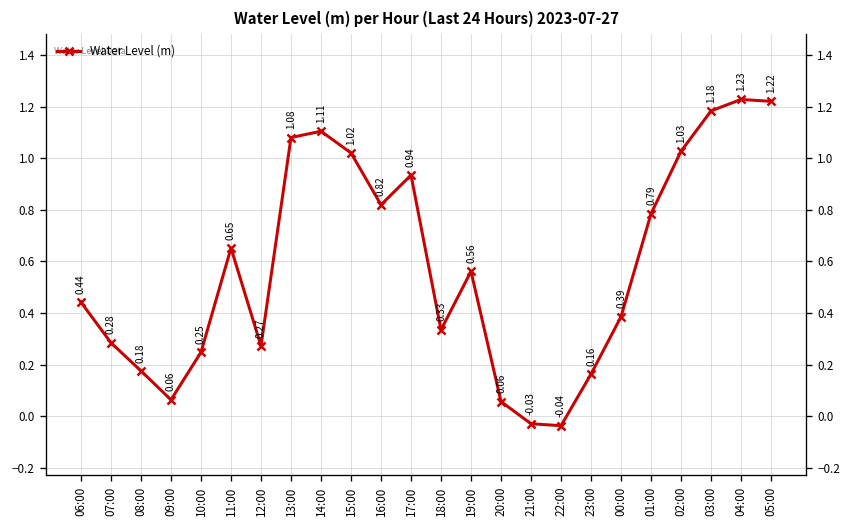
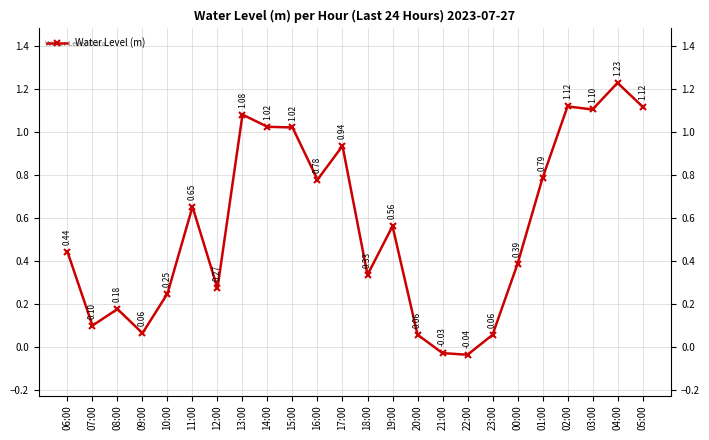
07:00: 0.28 -> 0.10
14:00: 1.11 -> 1.02
16:00: 0.82 -> 0.78
23:00: 0.16 -> 0.06
02:00: 1.03 -> 1.12
03:00: 1.18 -> 1.10
05:00: 1.22 -> 1.12
